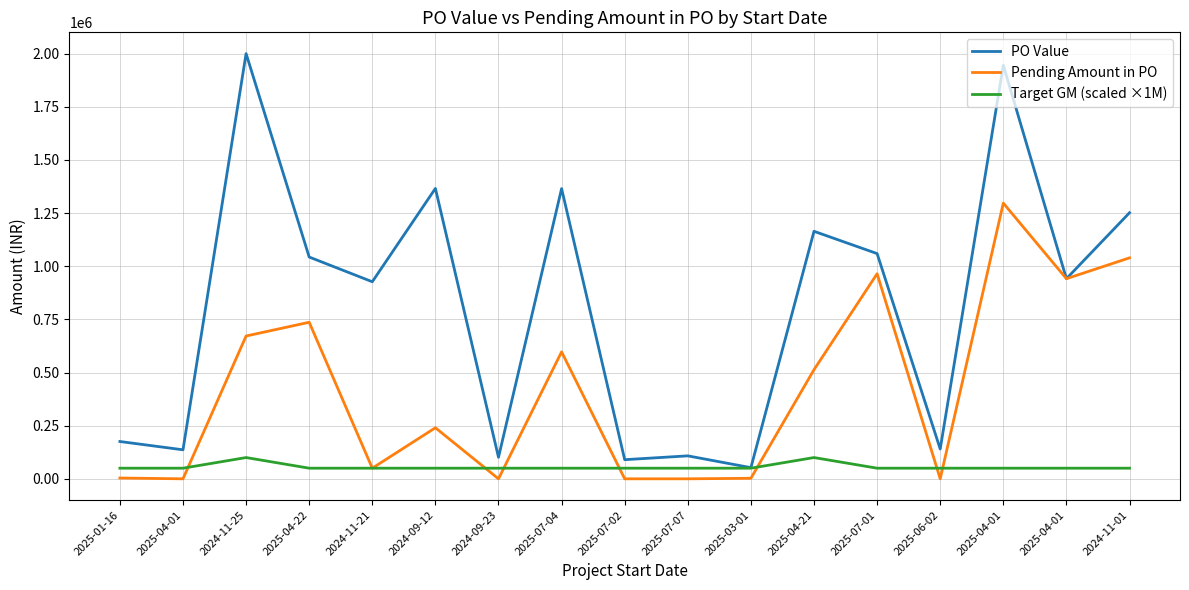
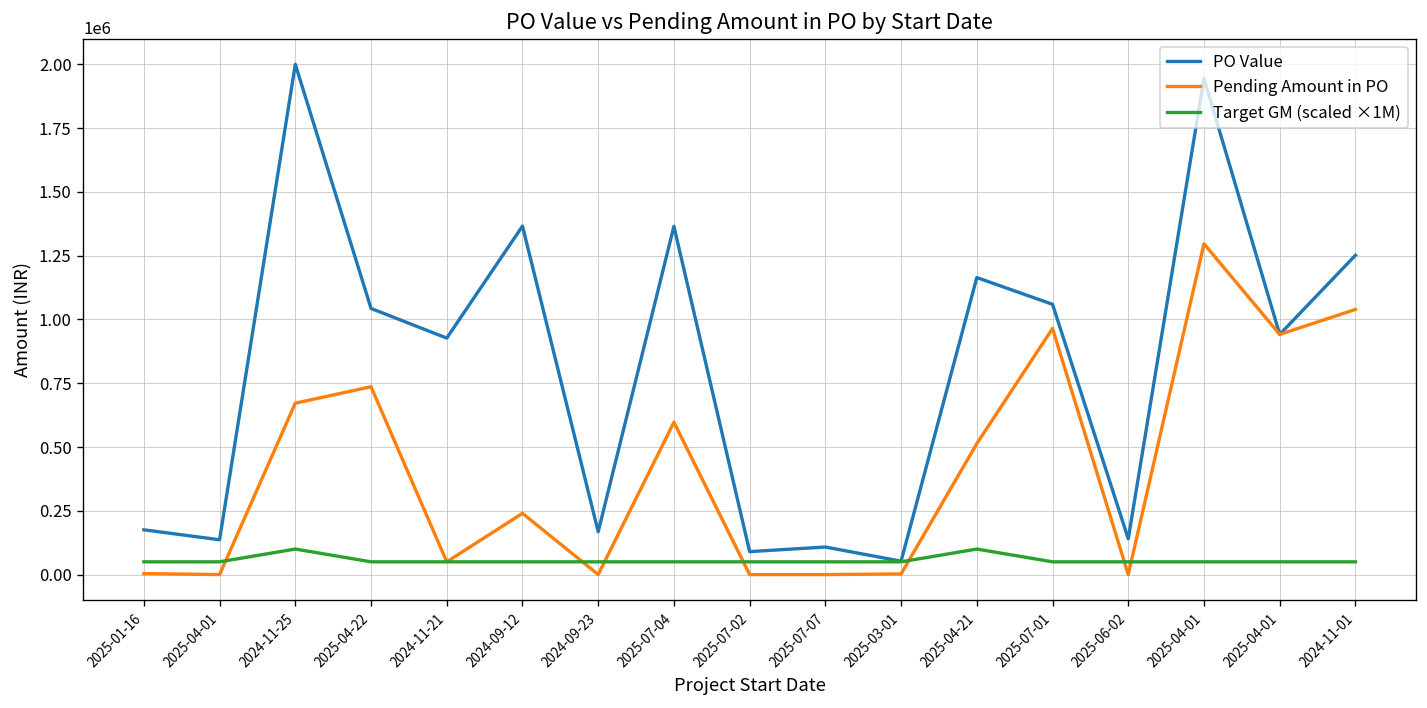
PO Value, 2024-09-23: 100000 -> 170000
